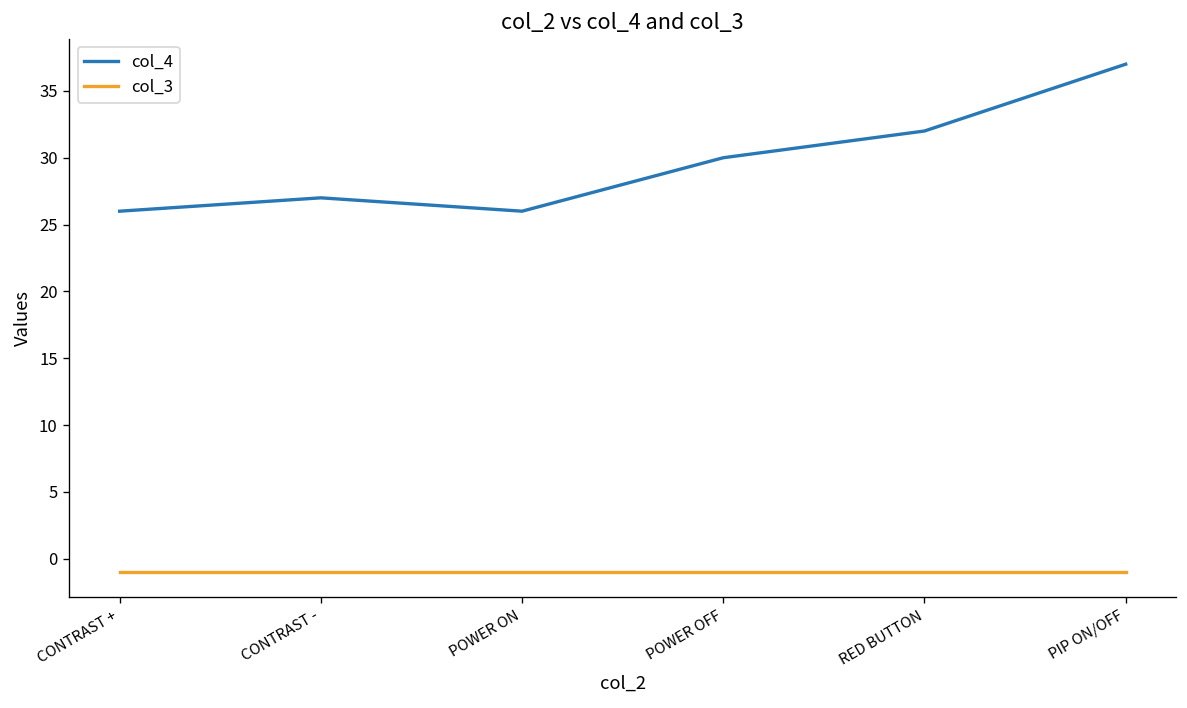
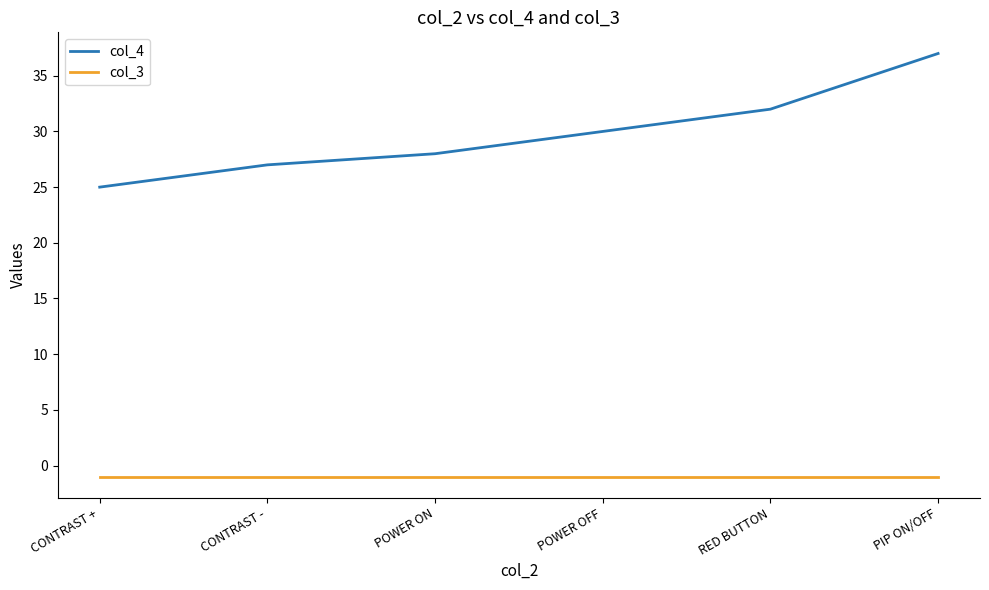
col_4, CONTRAST +: 26 -> 25
col_4, POWER ON: 26 -> 28
